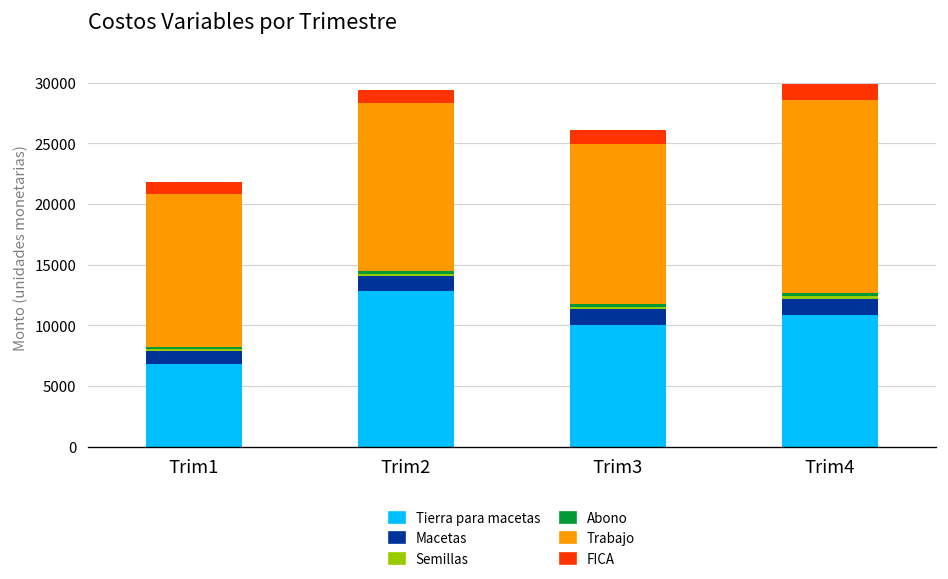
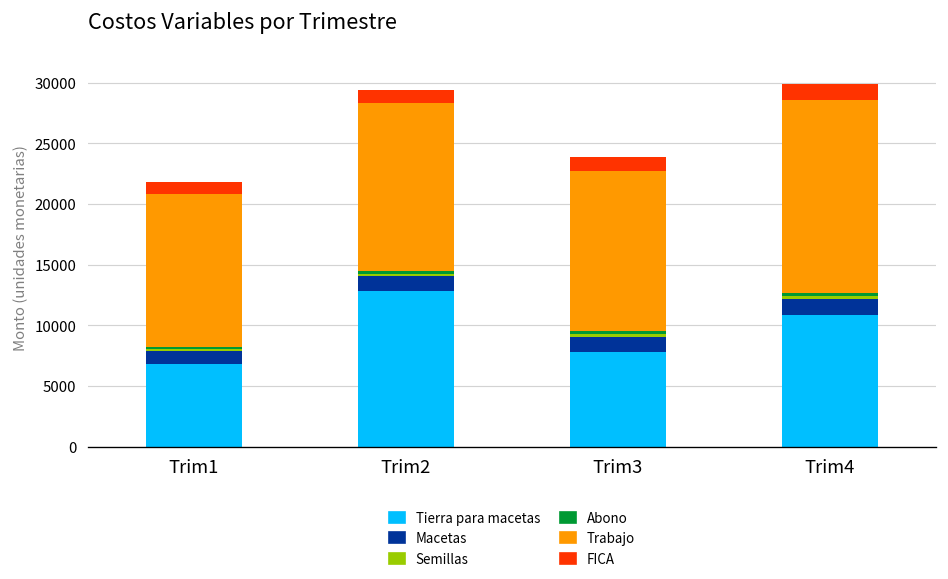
Tierra para macetas, Trim3: 10100 -> 7800
